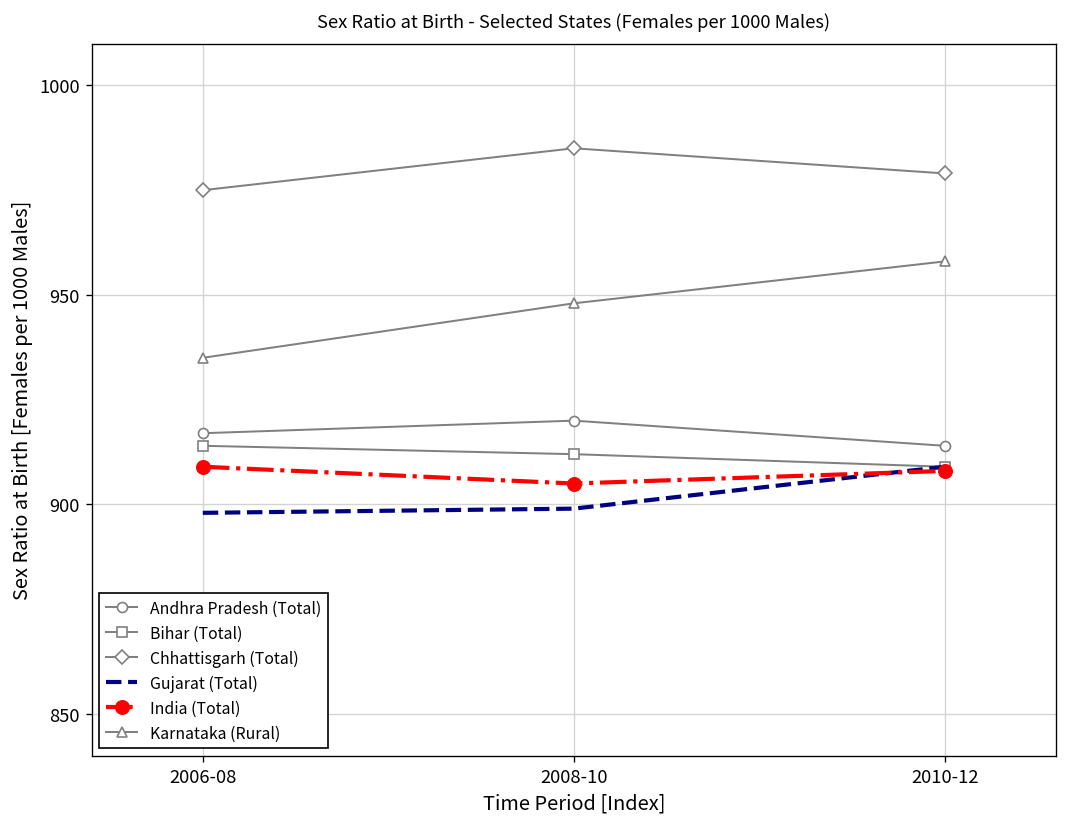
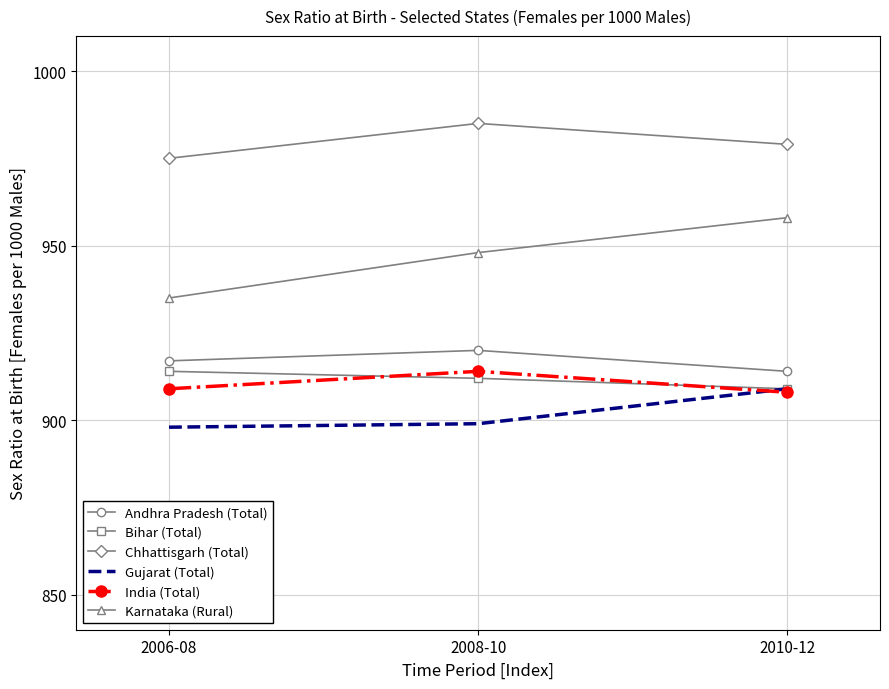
India (Total), 2008-10: 905 -> 914
